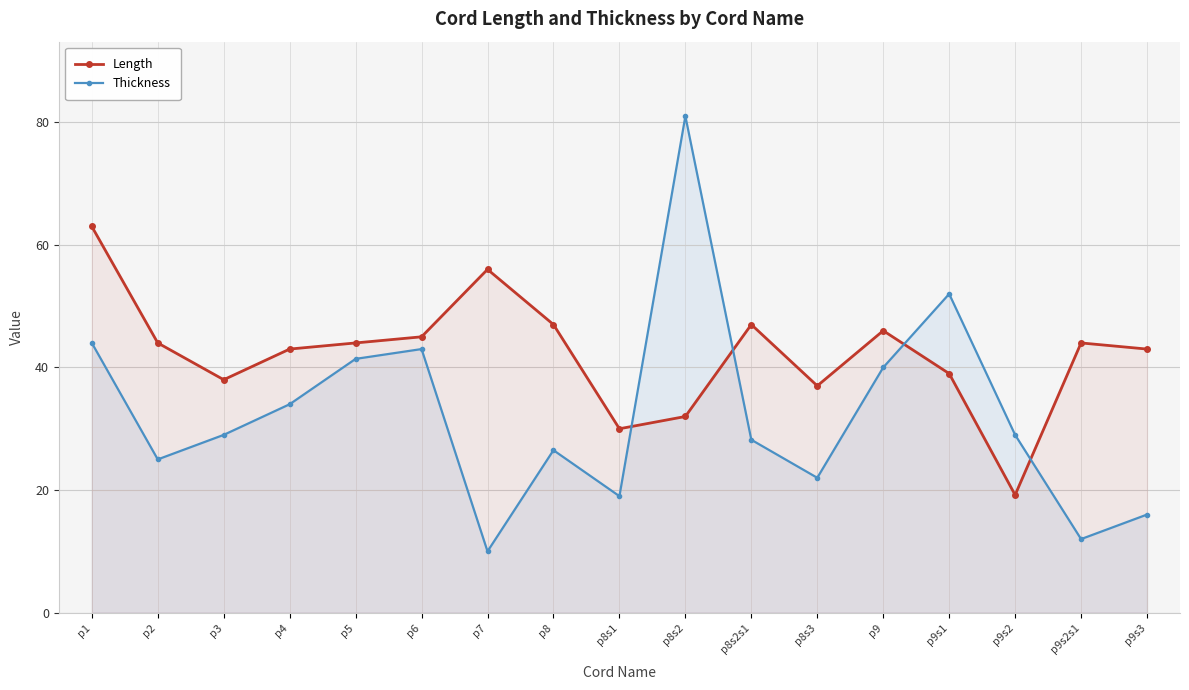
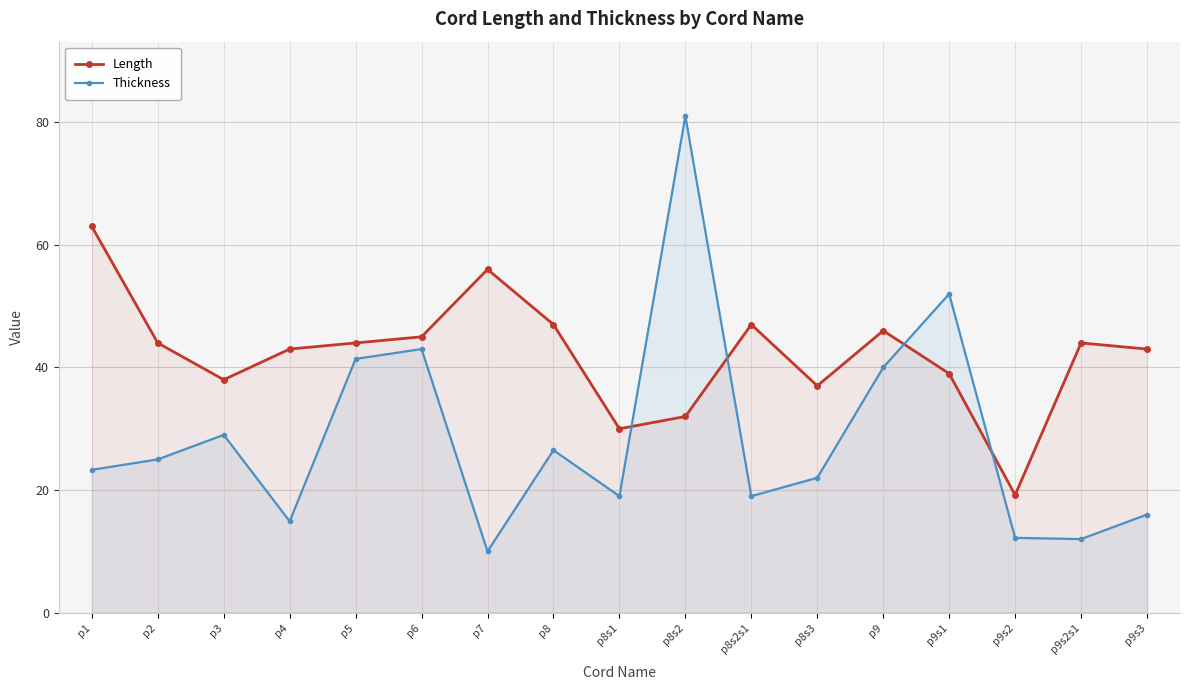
Thickness, p1: 44 -> 23
Thickness, p4: 34 -> 15
Thickness, p8s2s1: 28 -> 19
Thickness, p9s2: 29 -> 12
